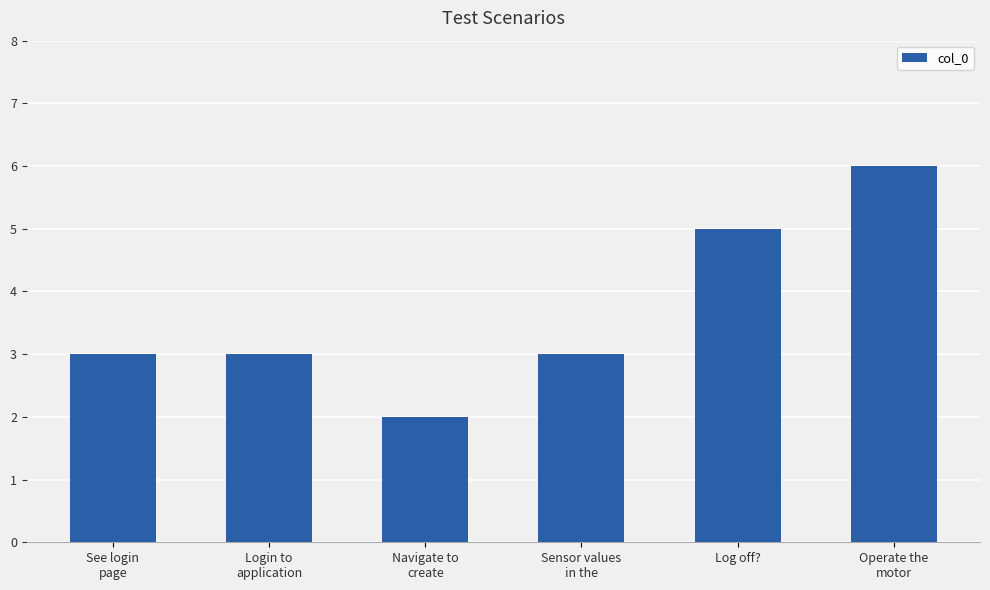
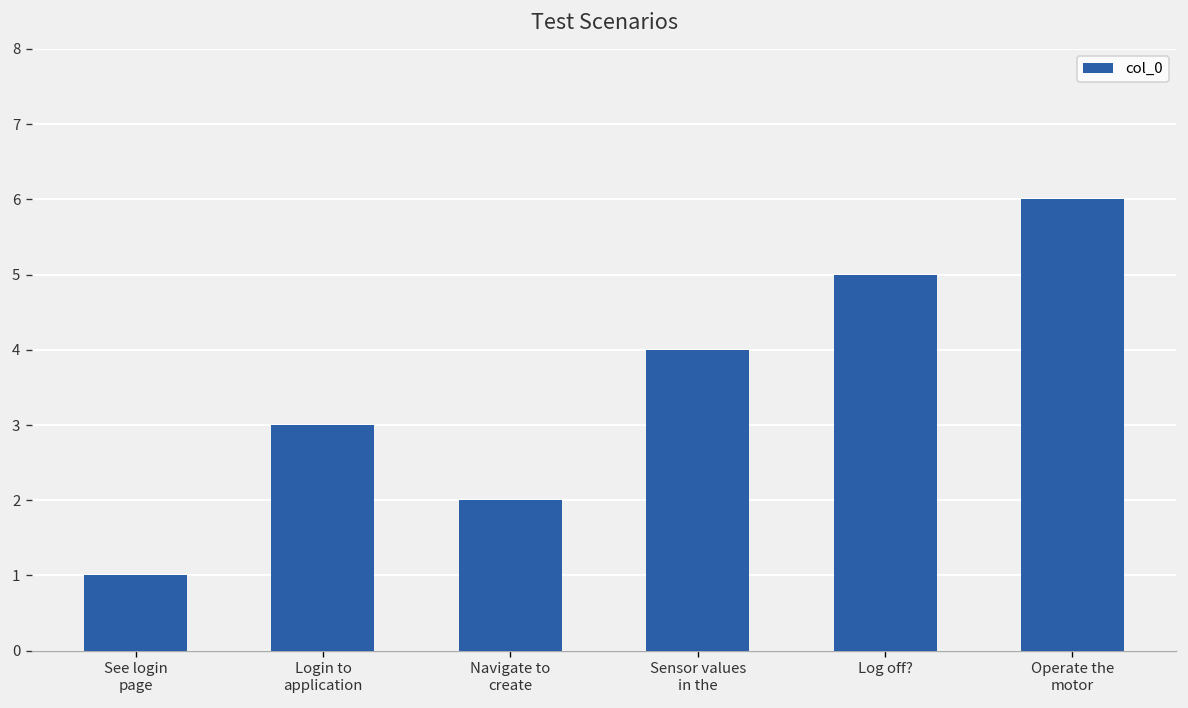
See login page: 3 -> 1
Sensor values in the: 3 -> 4
